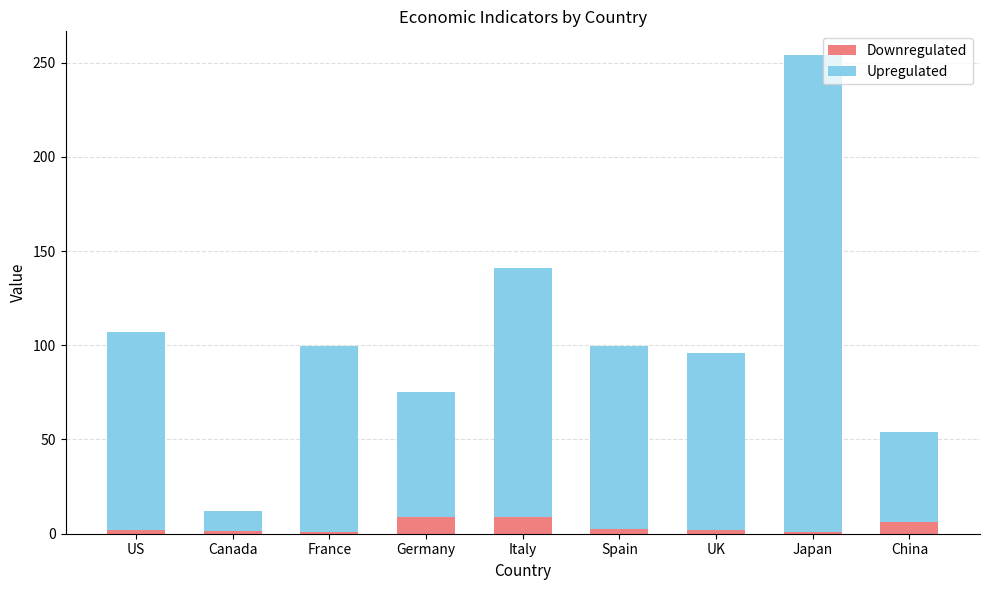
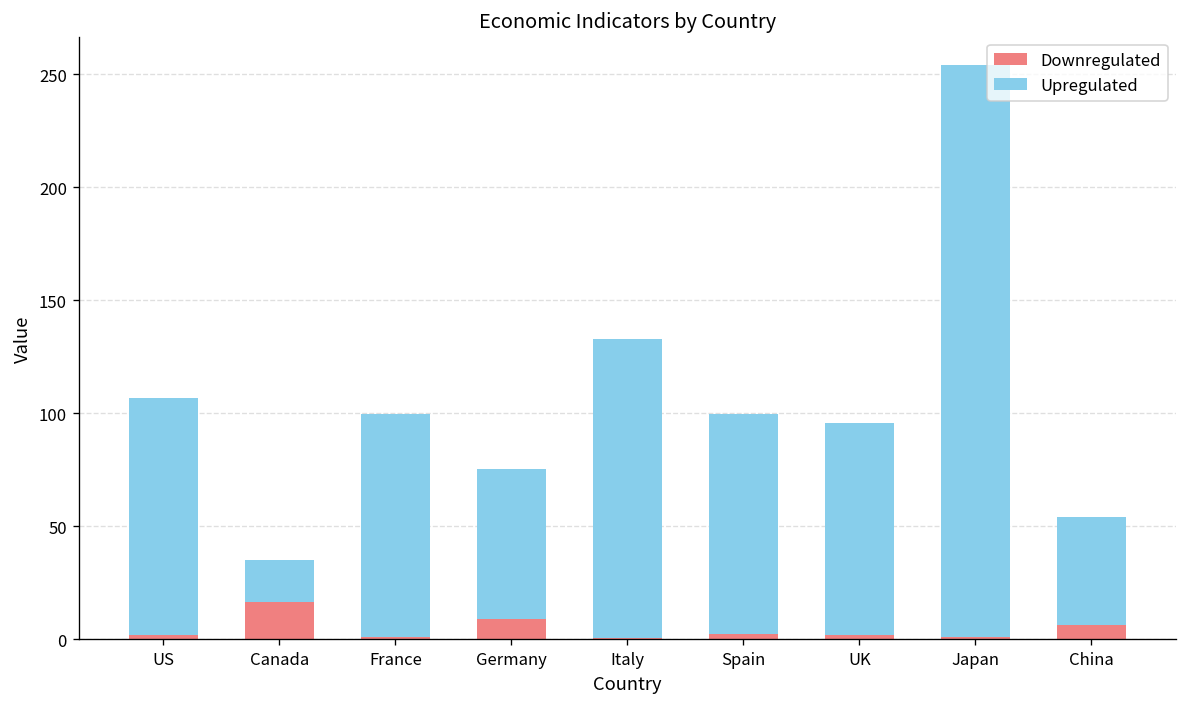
Downregulated, Canada: 2 -> 17
Upregulated, Canada: 11 -> 19
Downregulated, Italy: 9 -> 1
